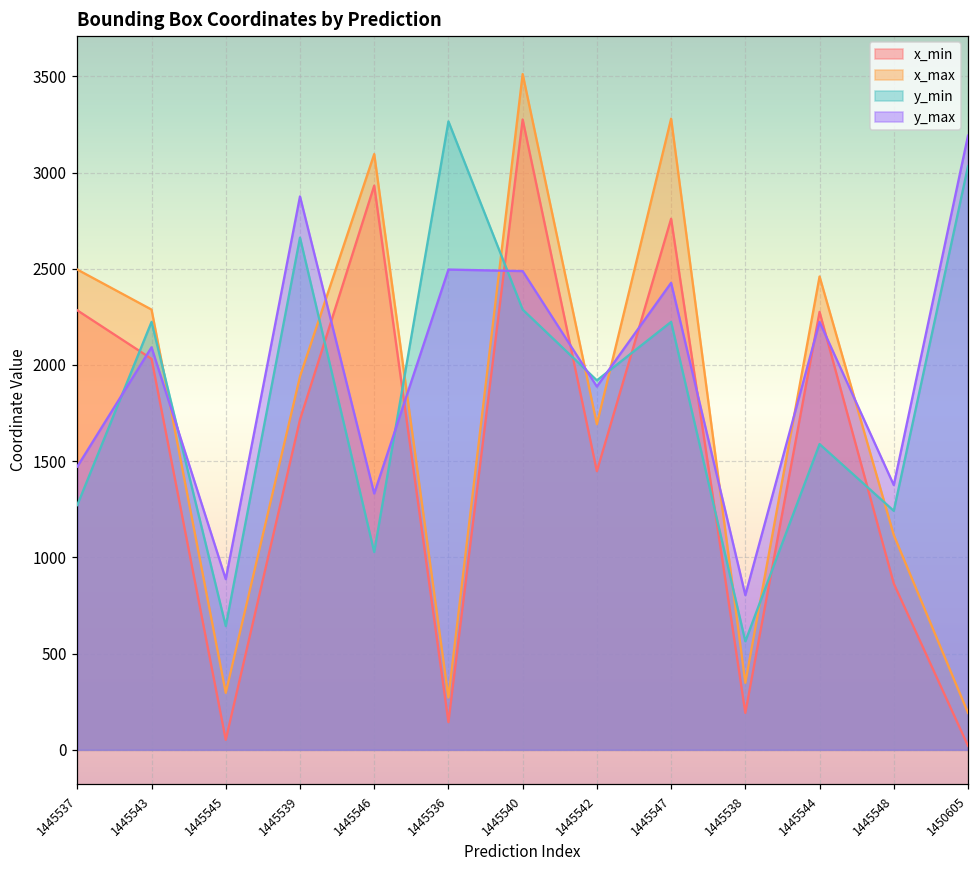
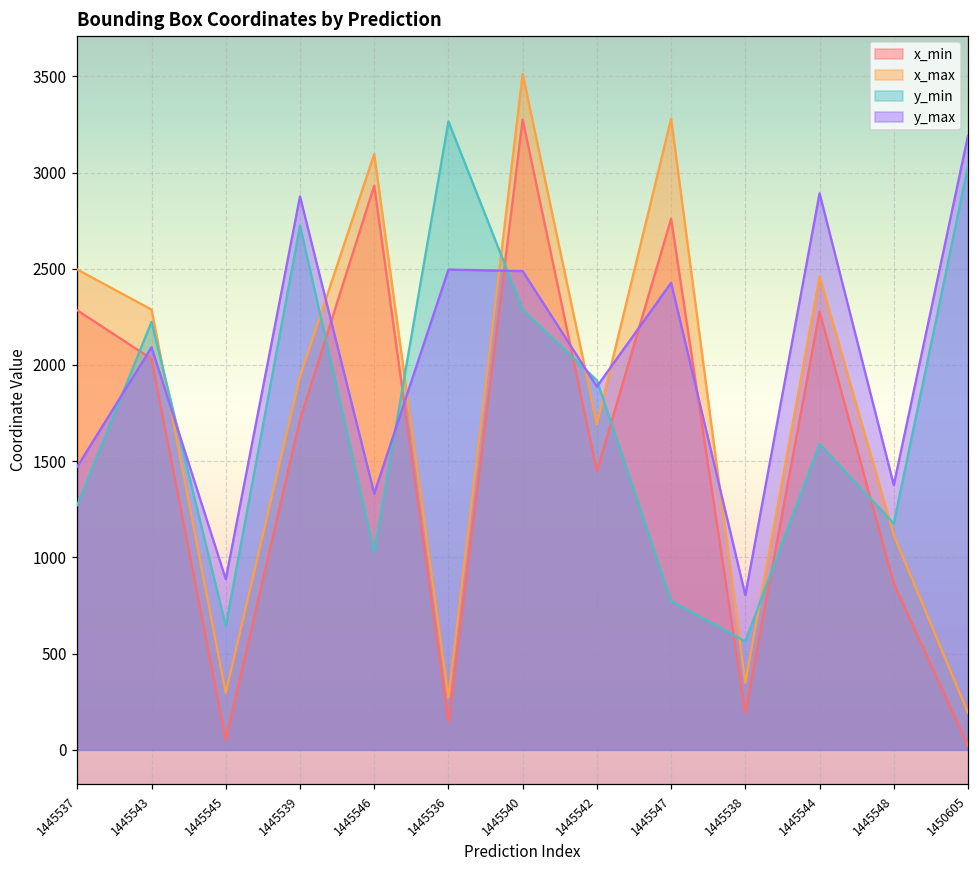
y_min, 1445539: 2660 -> 2720
y_min, 1445547: 2220 -> 770
y_max, 1445544: 2220 -> 2890
y_min, 1445548: 1240 -> 1180
